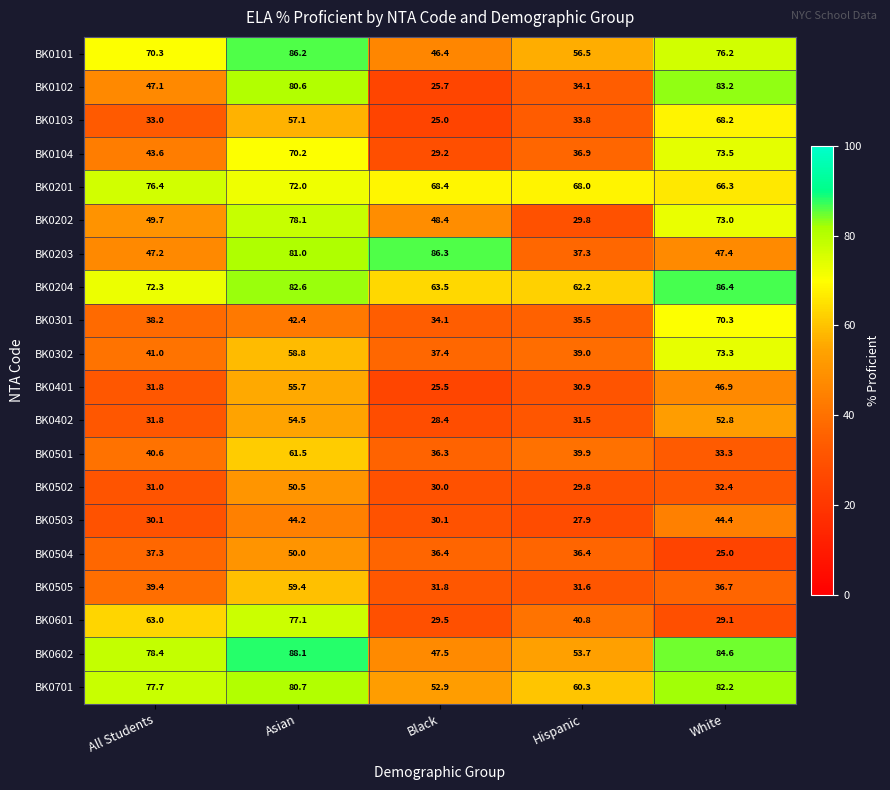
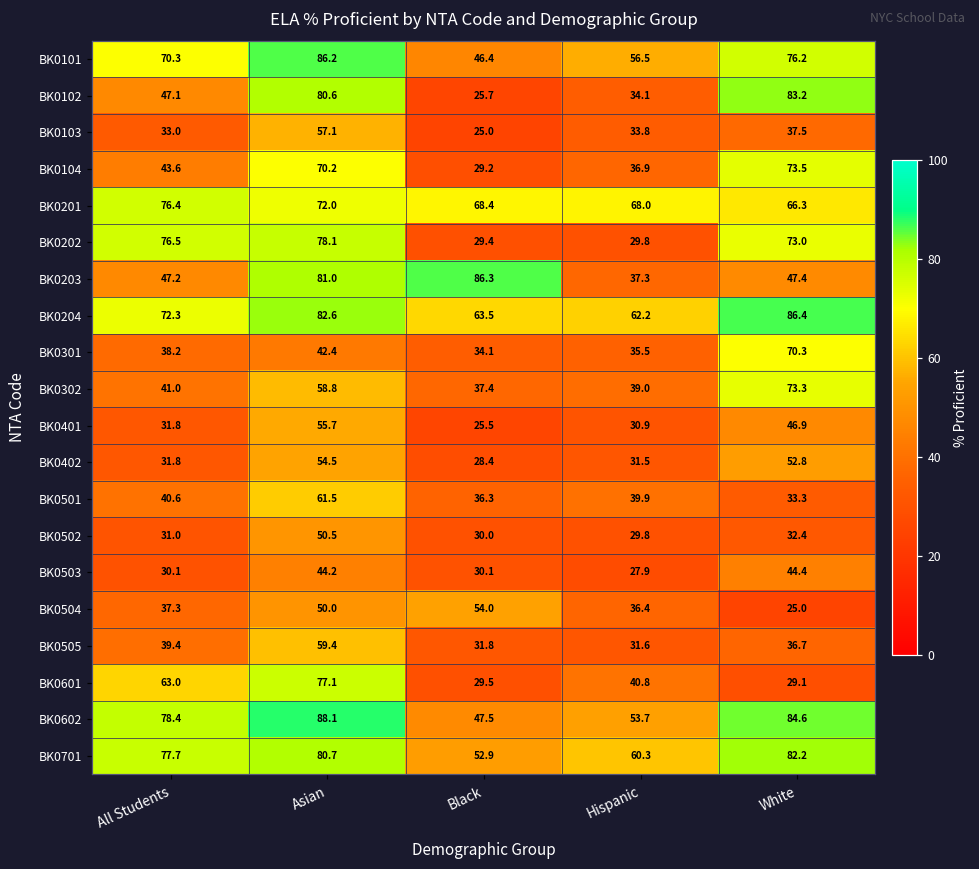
BK0103, White: 68.2 -> 37.5
BK0202, All Students: 49.7 -> 76.5
BK0202, Black: 48.4 -> 29.4
BK0504, Black: 36.4 -> 54.0
